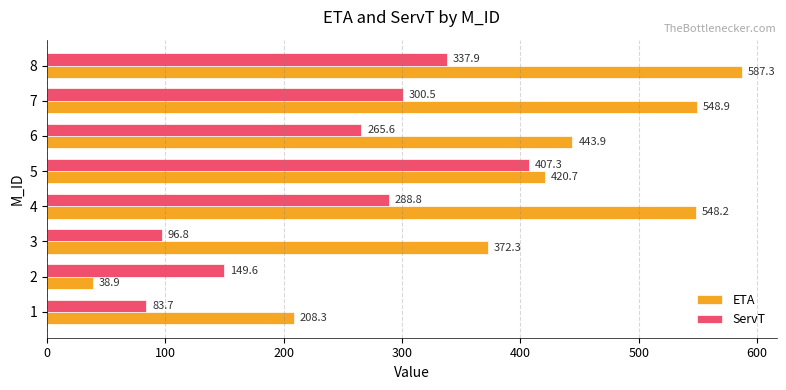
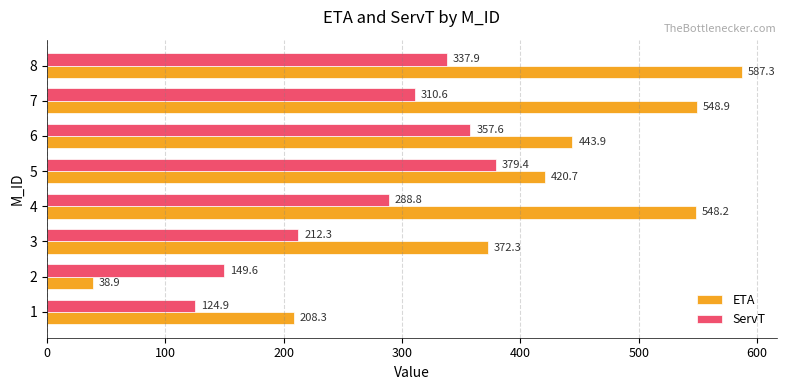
ServT, 7: 300.5 -> 310.6
ServT, 6: 265.6 -> 357.6
ServT, 5: 407.3 -> 379.4
ServT, 3: 96.8 -> 212.3
ServT, 1: 83.7 -> 124.9
